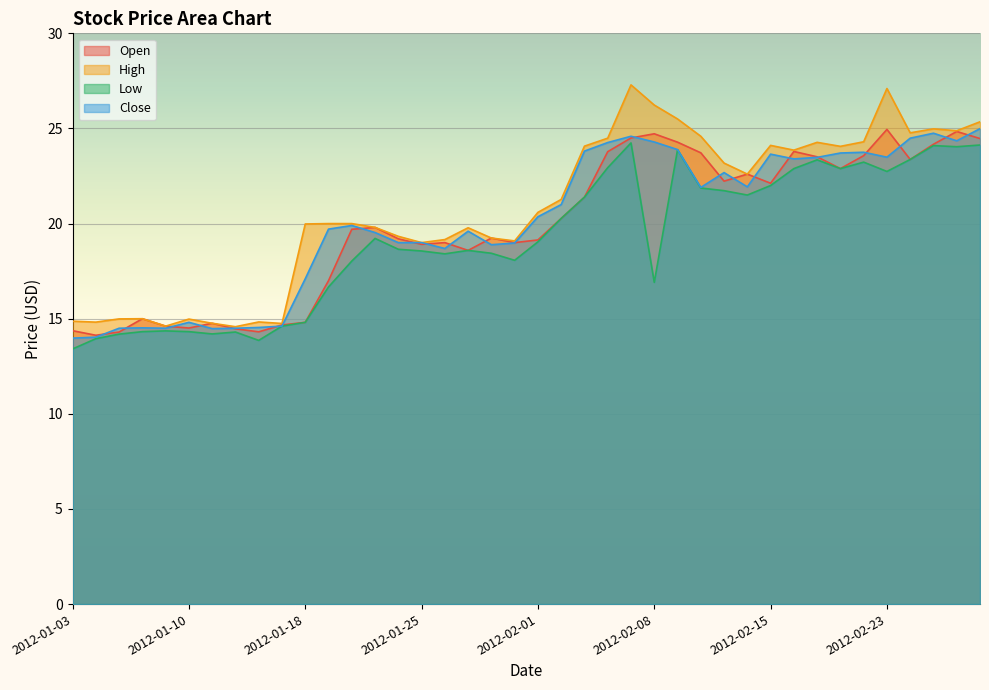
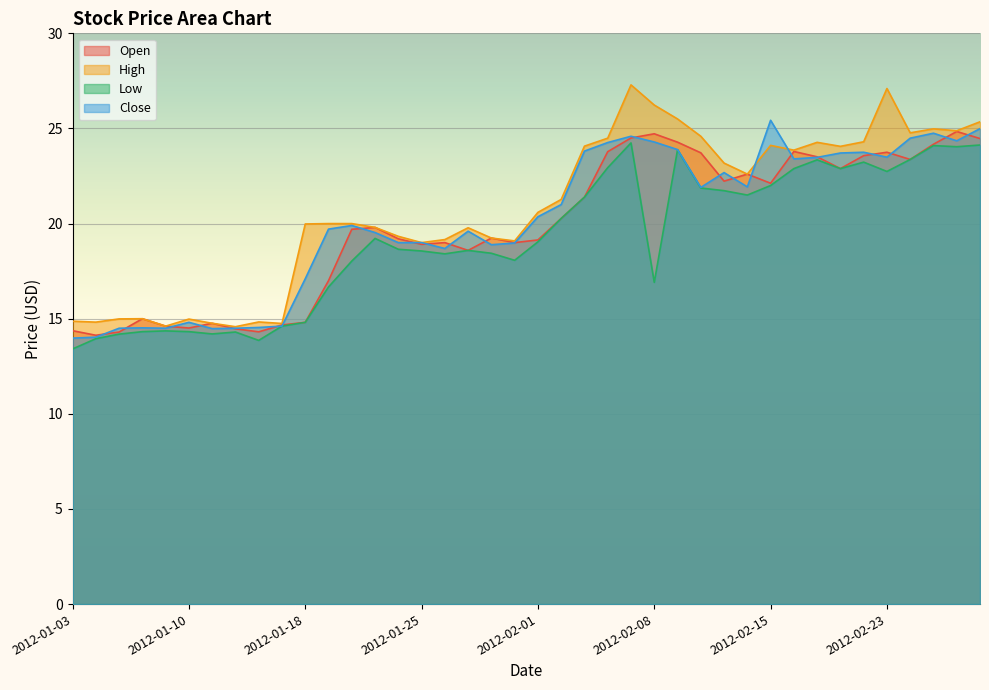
Close, 2012-02-15: 23.7 -> 25.4
Open, 2012-02-23: 25.0 -> 23.8
